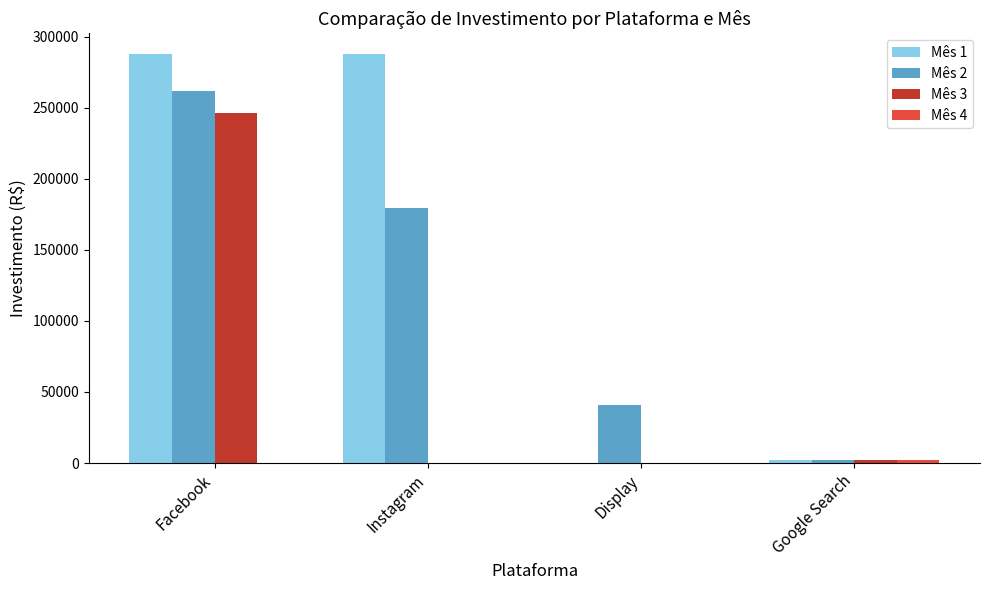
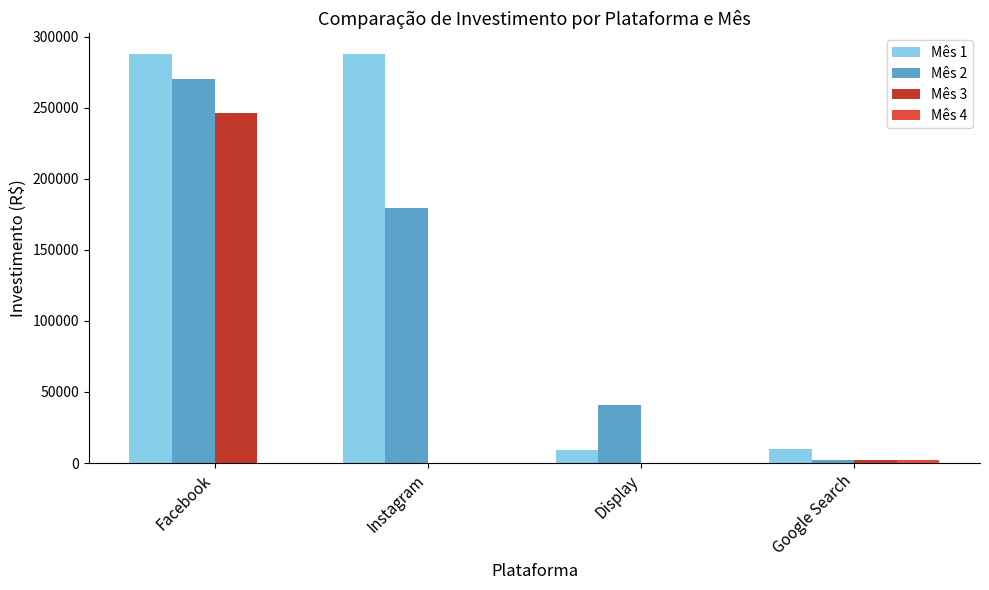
Mês 2, Facebook: 262000 -> 270000
Mês 1, Display: 0 -> 9000
Mês 1, Google Search: 2000 -> 10000
